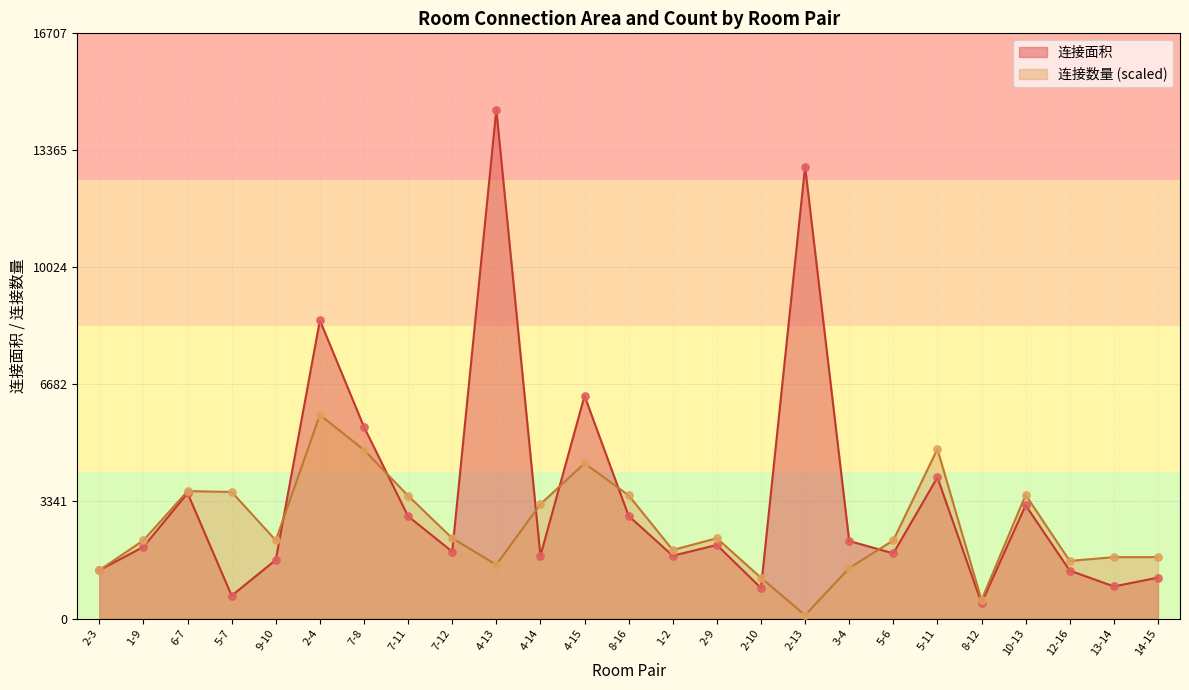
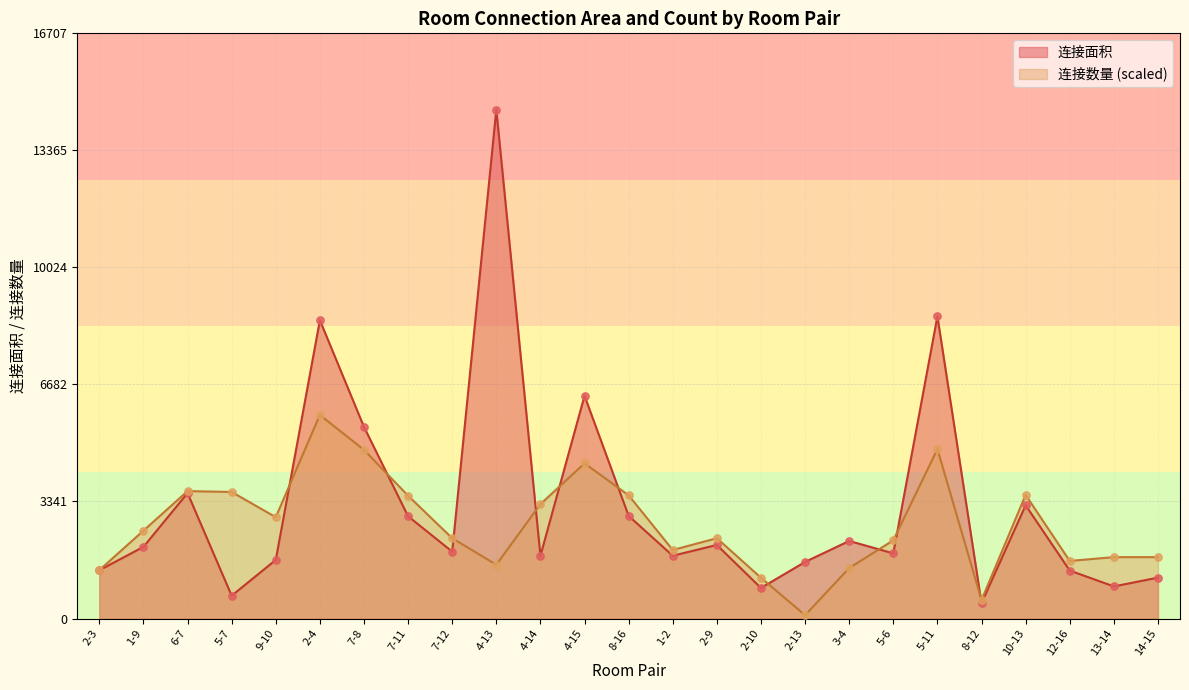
连接数量 (scaled), 1-9: 2200 -> 2500
连接数量 (scaled), 9-10: 2200 -> 2900
连接面积, 2-13: 12900 -> 1600
连接面积, 5-11: 4000 -> 8600
